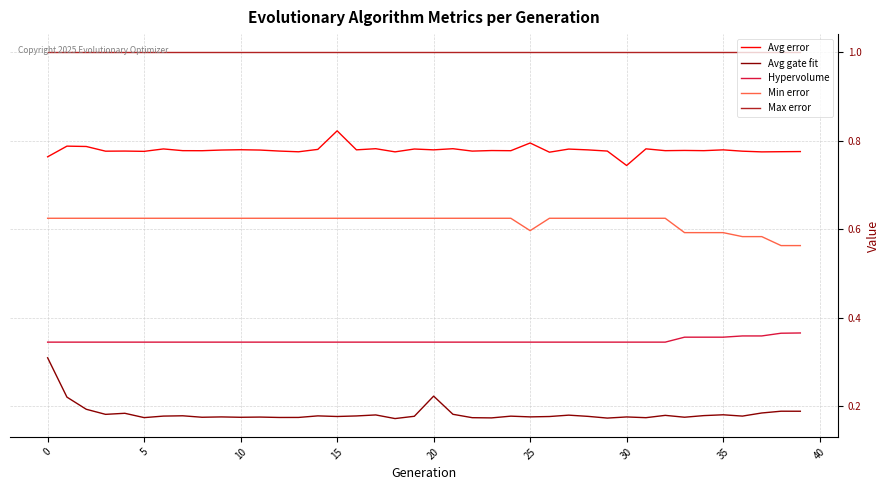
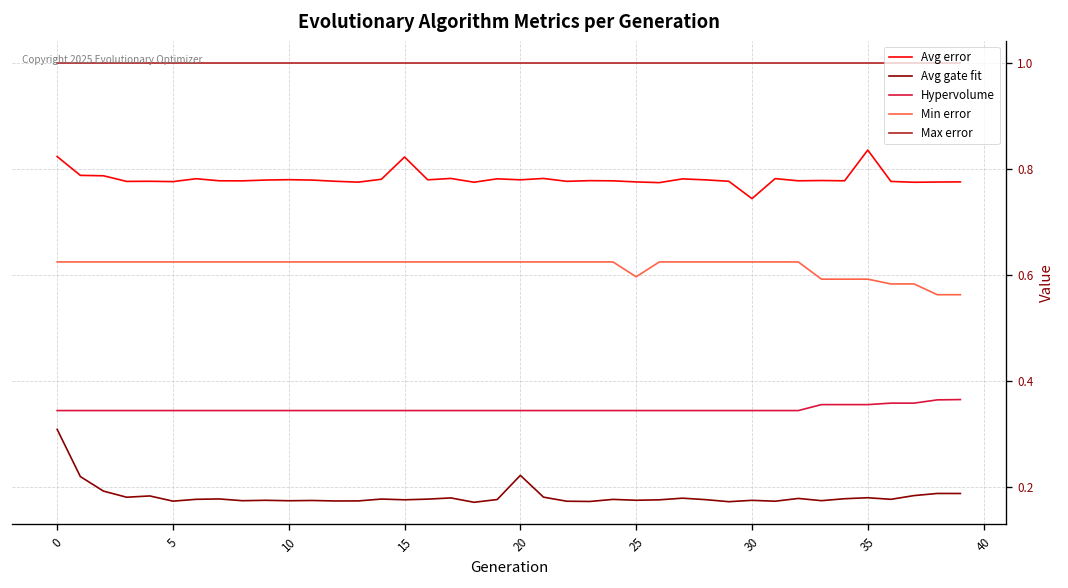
Avg error, 0: 0.76 -> 0.82
Avg error, 25: 0.80 -> 0.78
Avg error, 35: 0.78 -> 0.84
